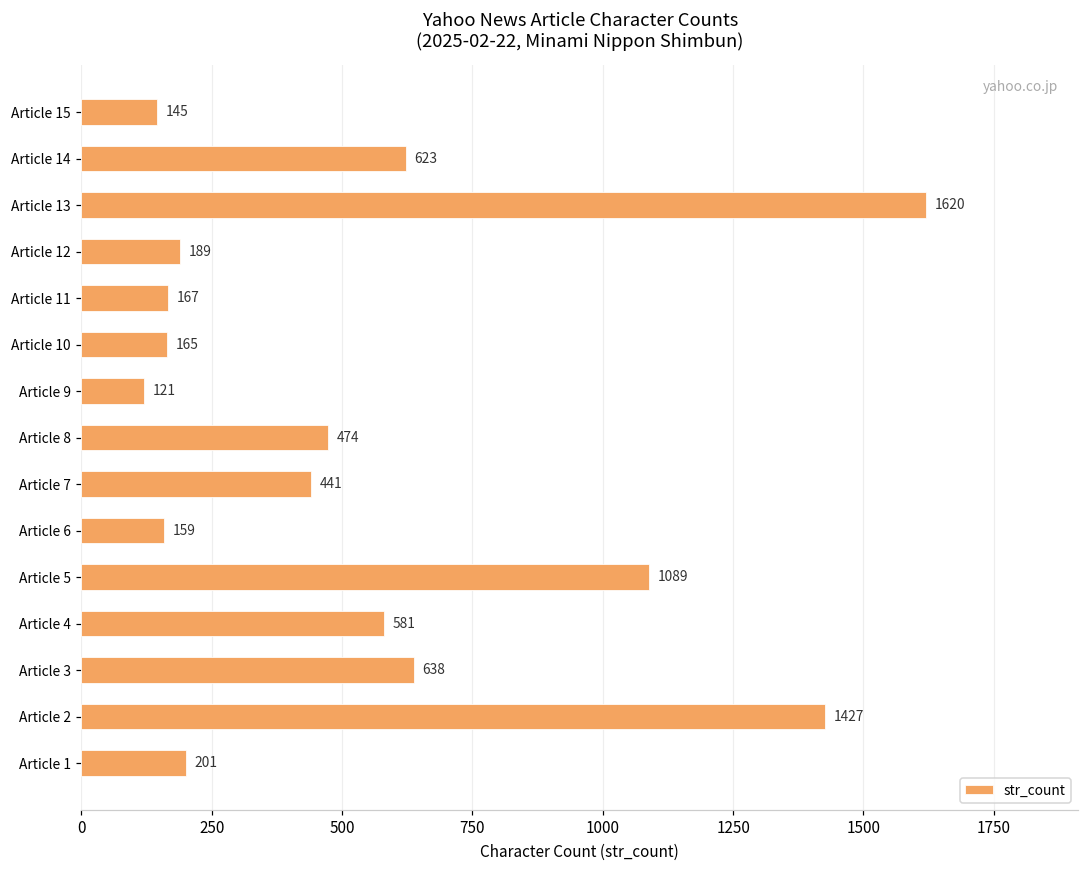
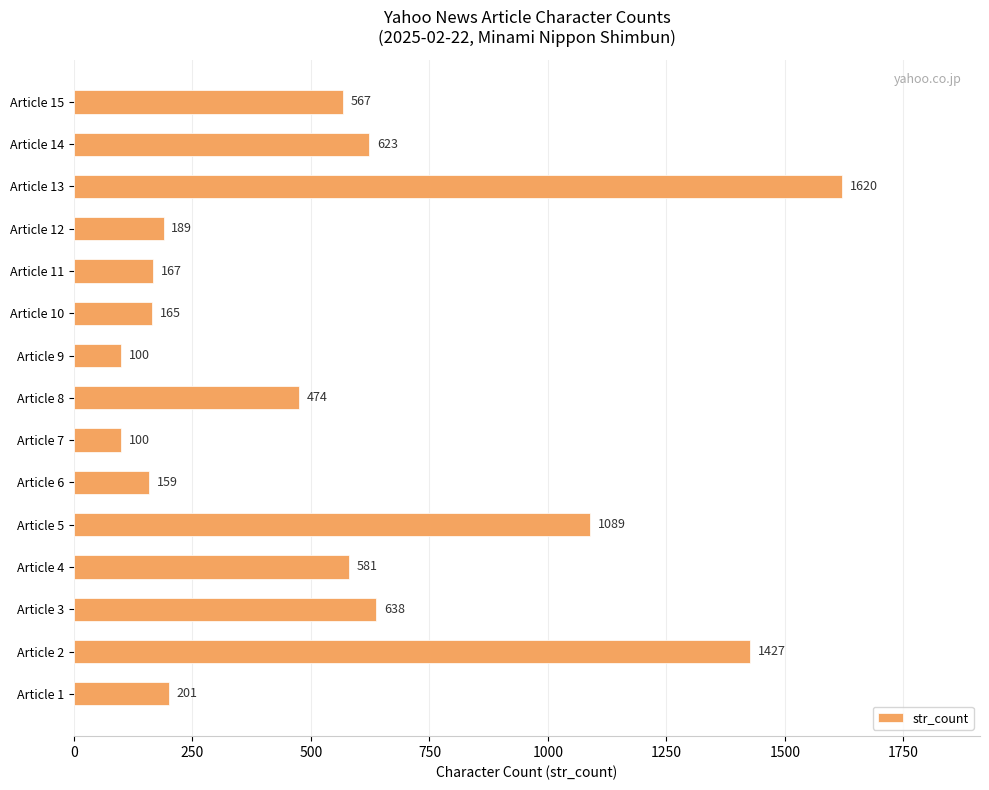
Article 15: 145 -> 567
Article 9: 121 -> 100
Article 7: 441 -> 100
